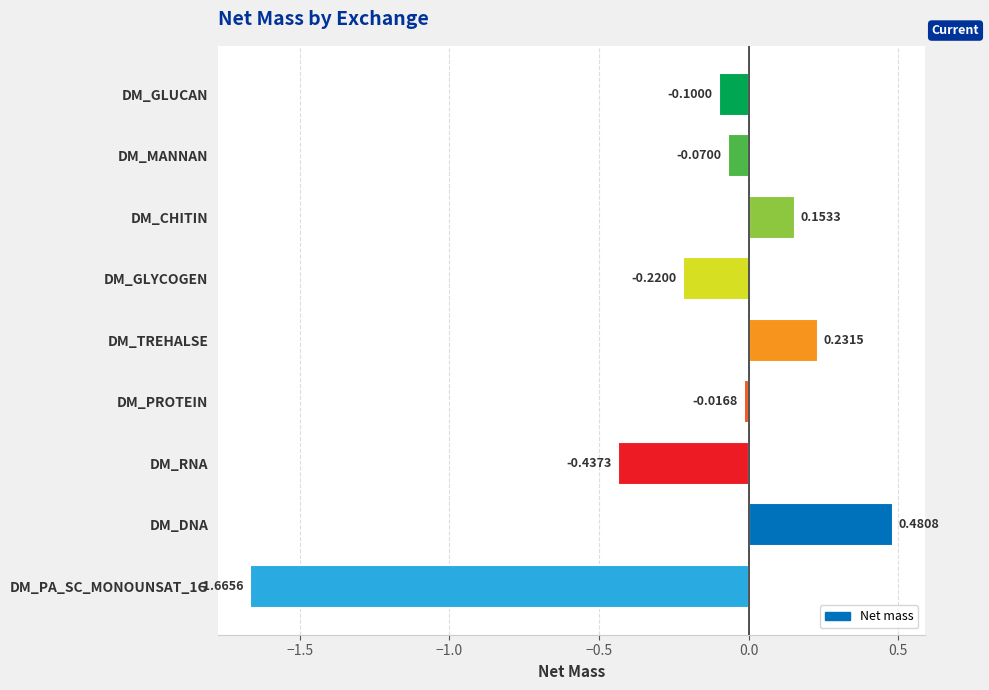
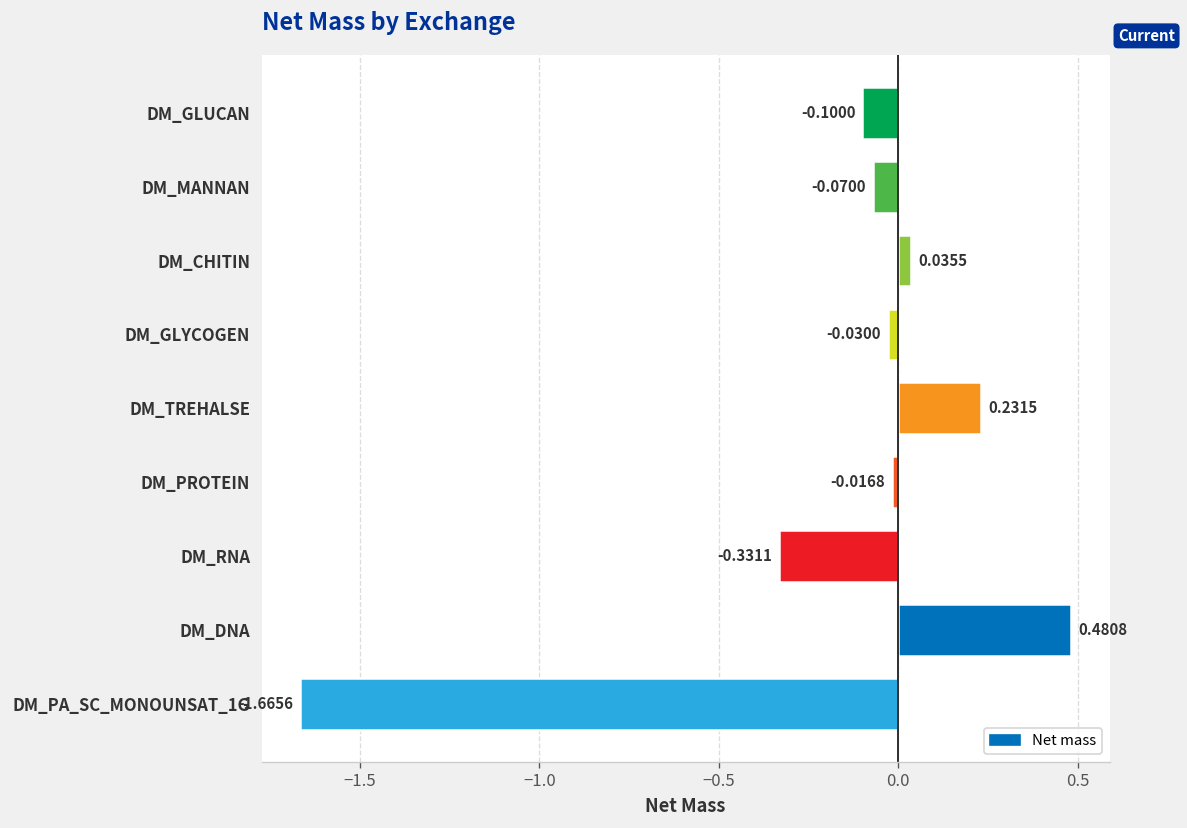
DM_CHITIN: 0.1533 -> 0.0355
DM_GLYCOGEN: -0.2200 -> -0.0300
DM_RNA: -0.4373 -> -0.3311
